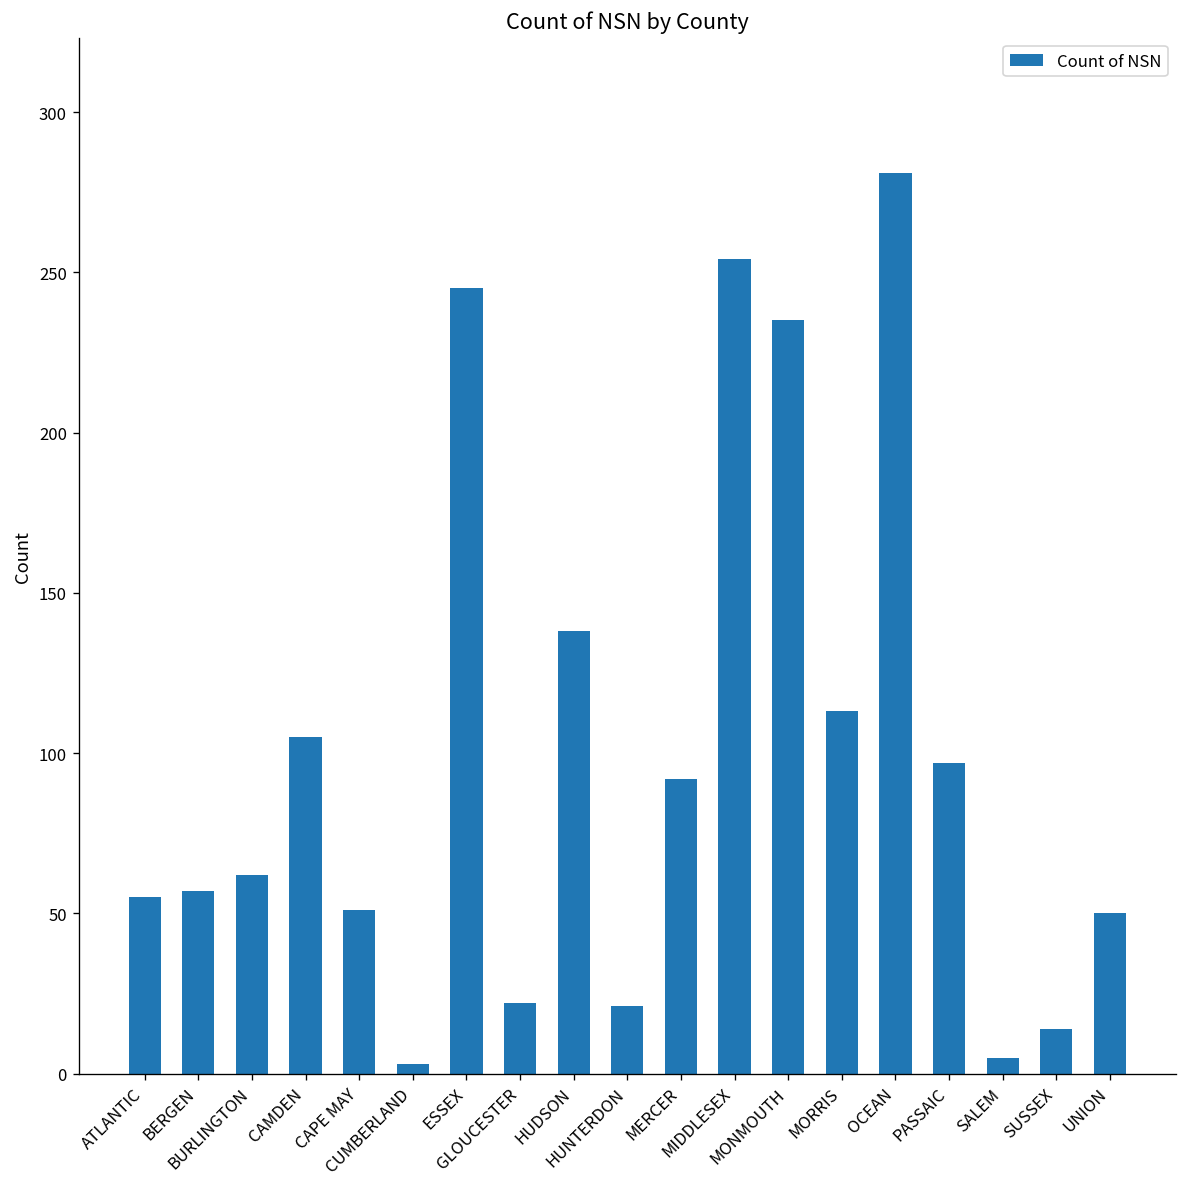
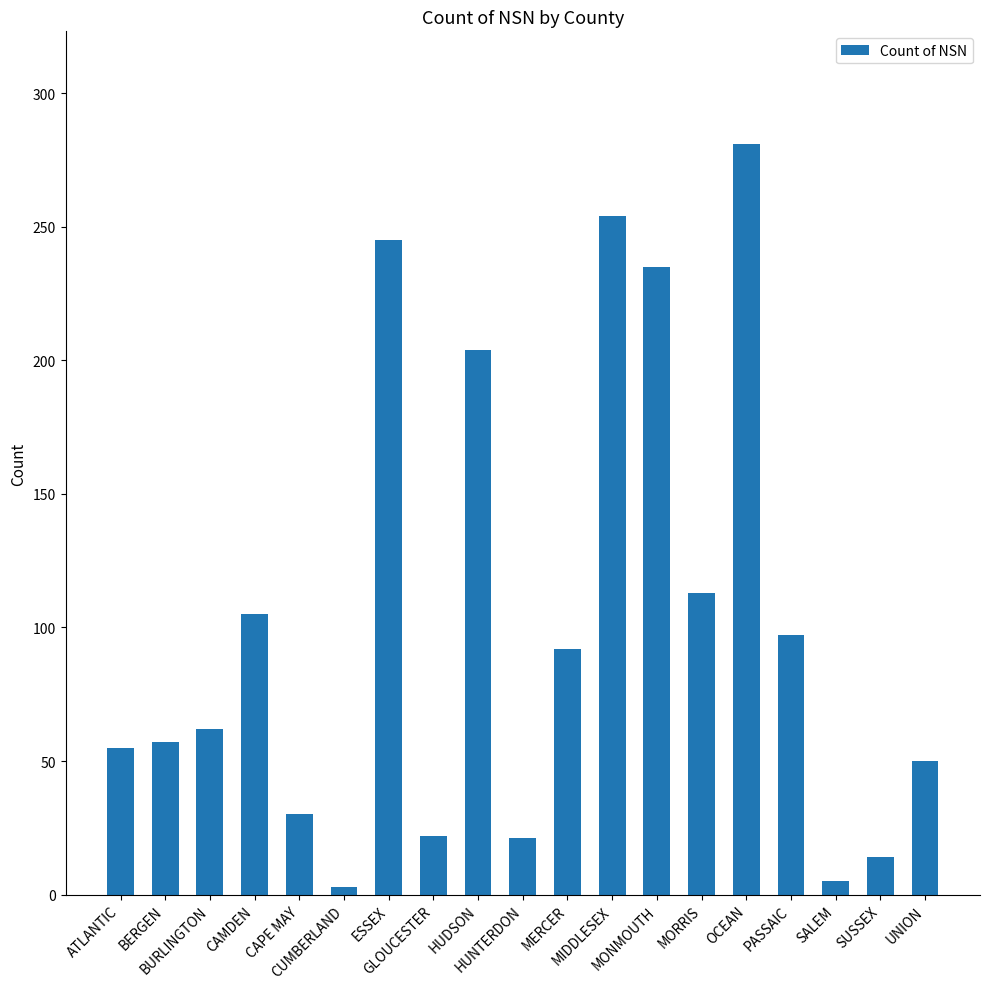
CAPE MAY: 51 -> 30
HUDSON: 138 -> 204
